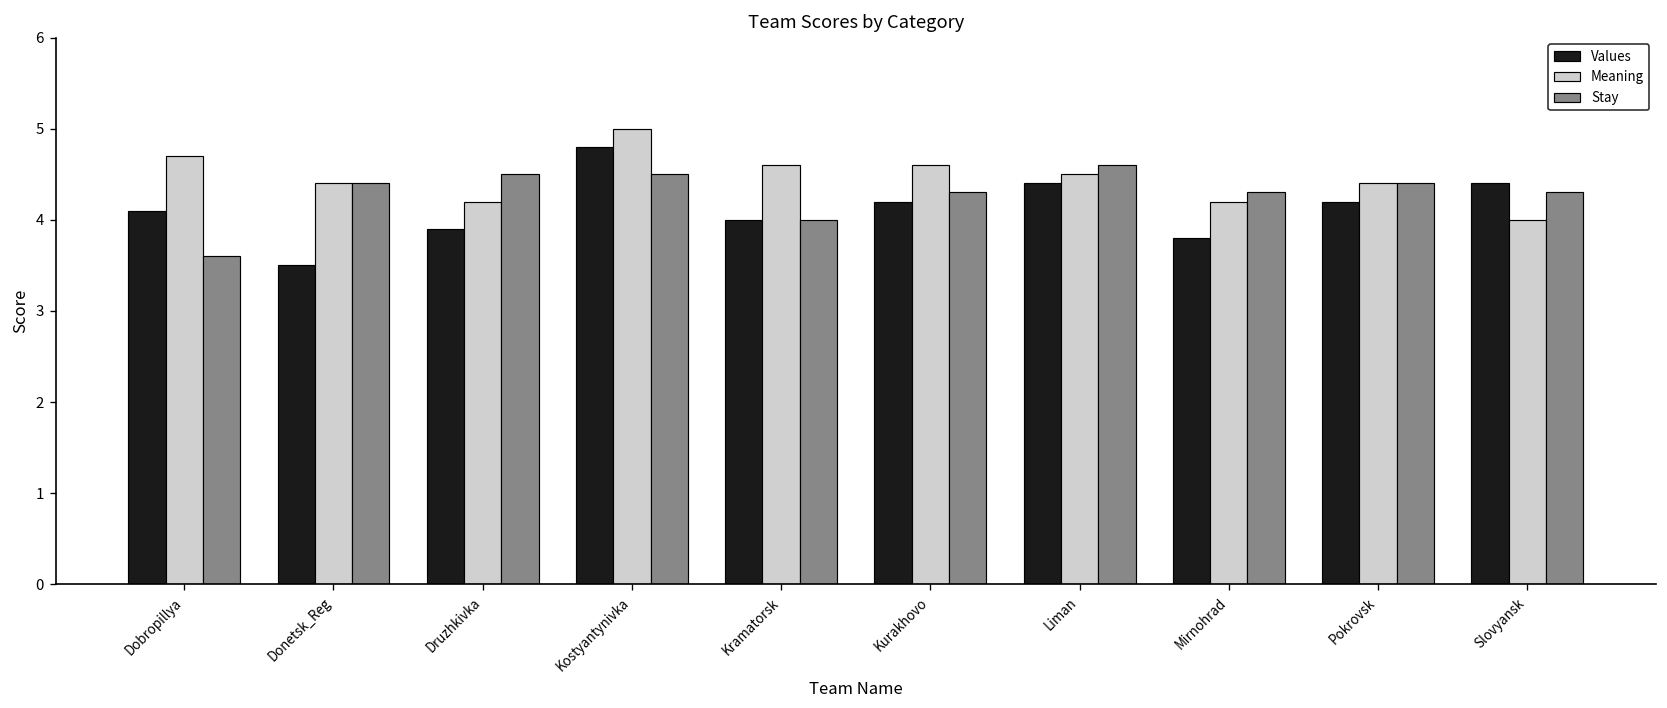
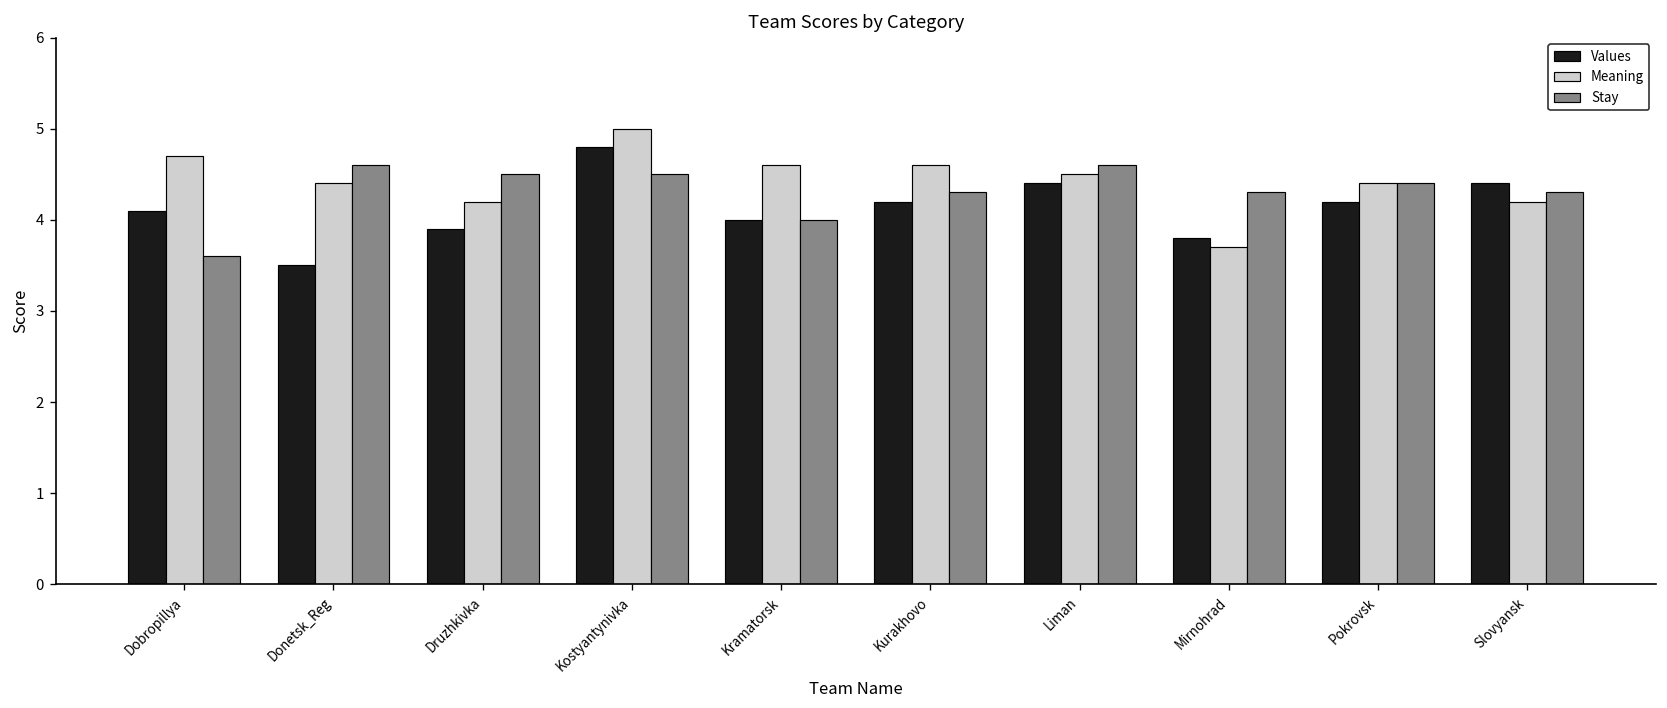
Stay, Donetsk_Reg: 4.4 -> 4.6
Meaning, Mirnohrad: 4.2 -> 3.7
Meaning, Slovyansk: 4.0 -> 4.2
